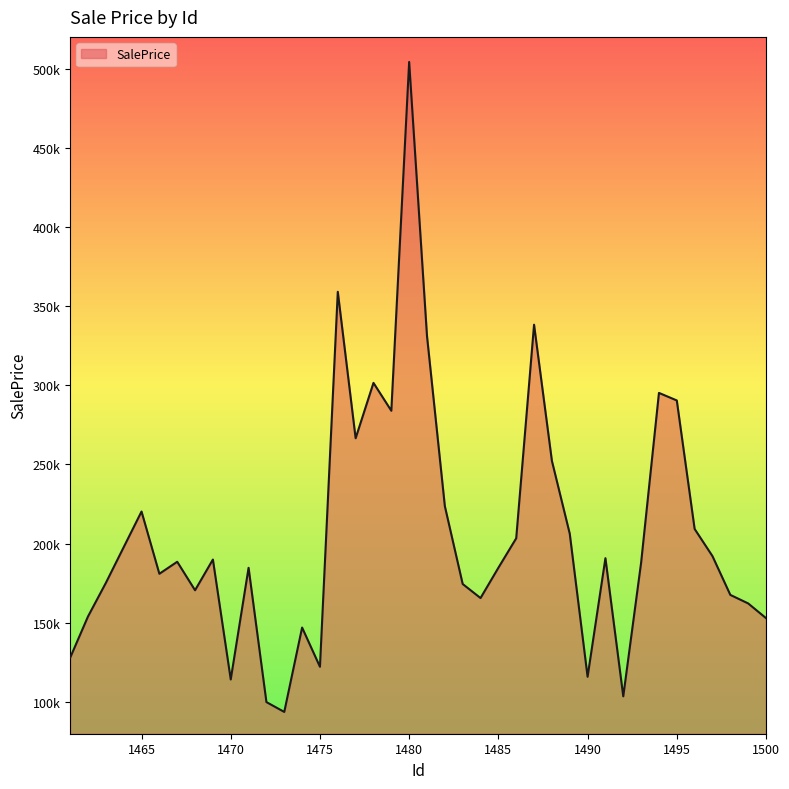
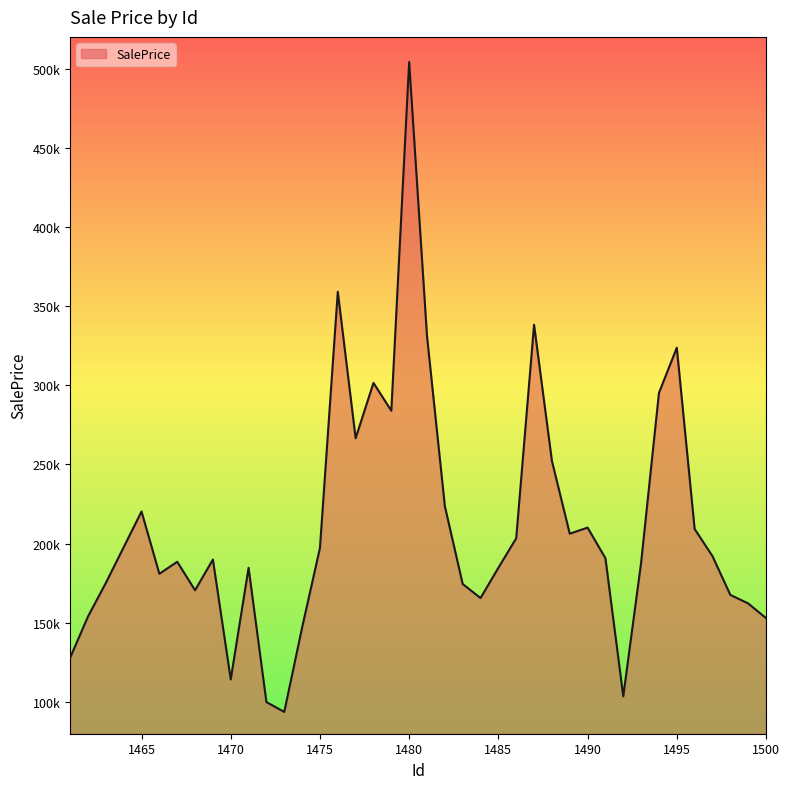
1475: 122000 -> 197000
1490: 116000 -> 210000
1495: 290000 -> 324000
